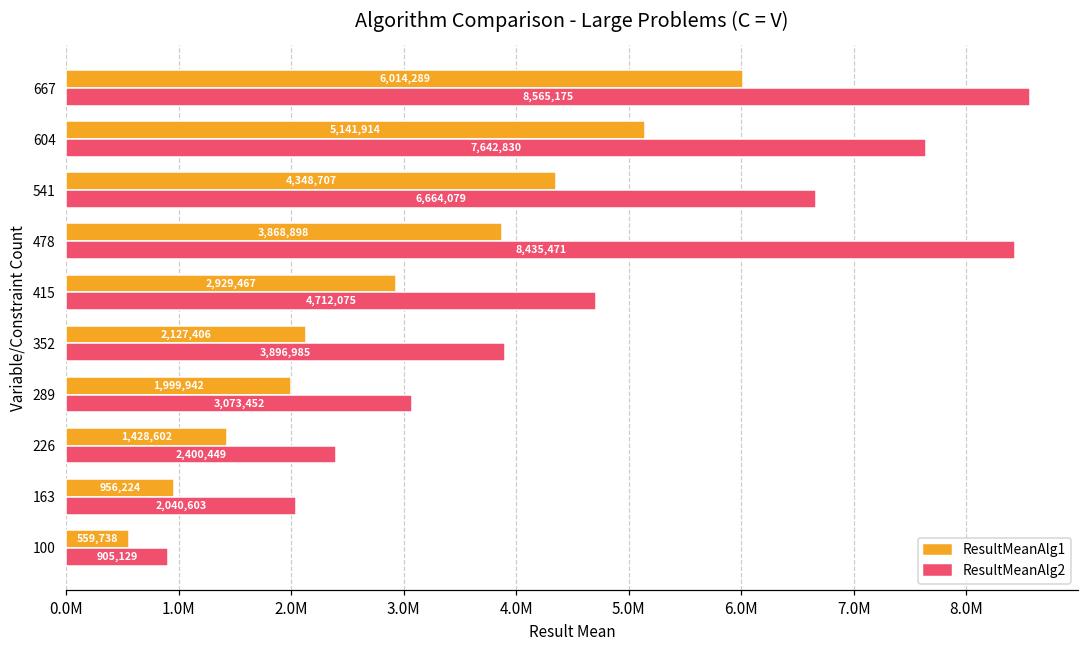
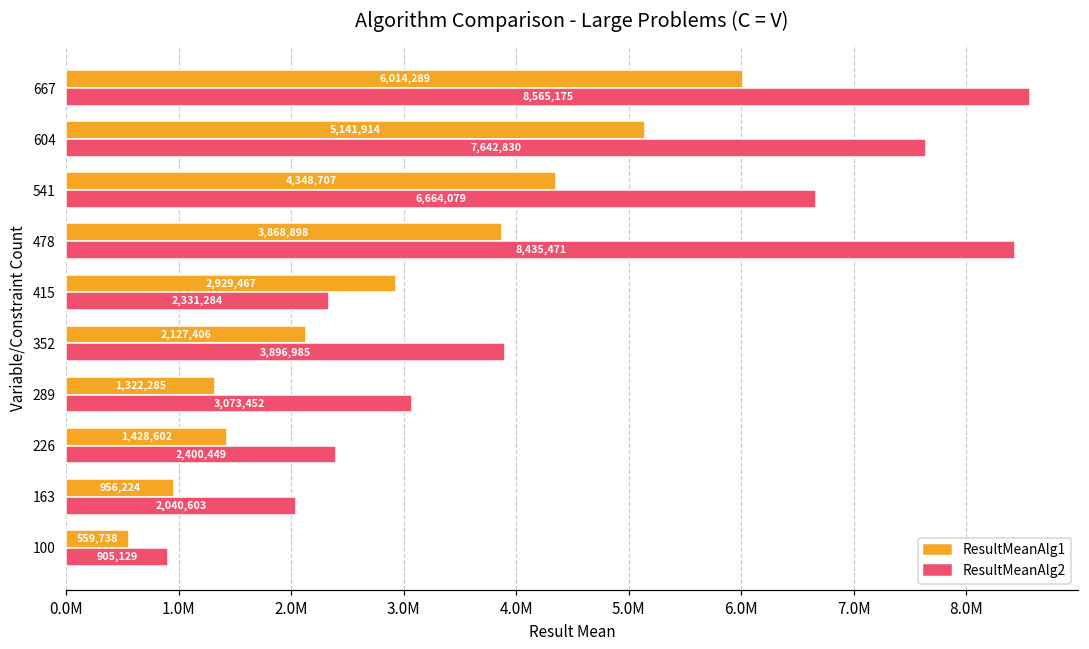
ResultMeanAlg2, 415: 4,712,075 -> 2,331,284
ResultMeanAlg1, 289: 1,999,942 -> 1,322,285
